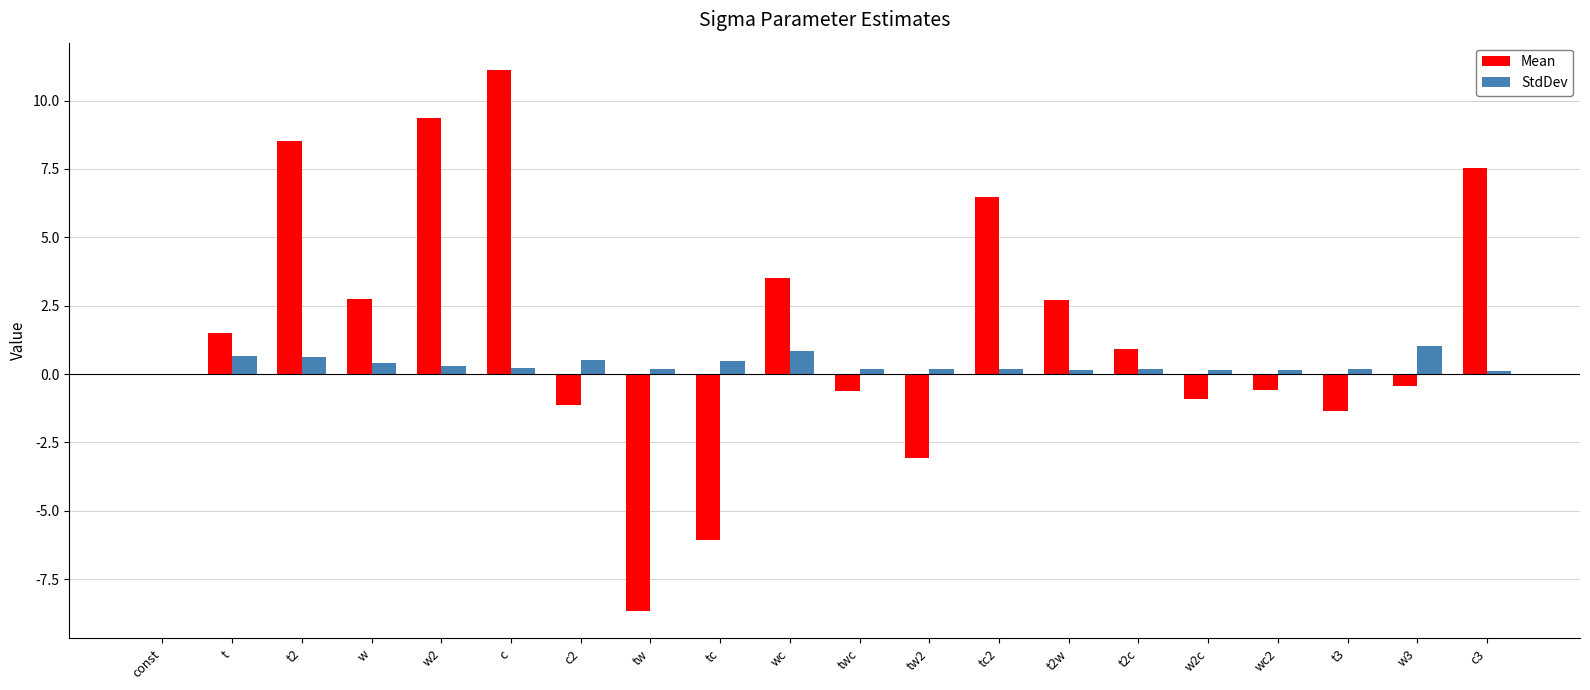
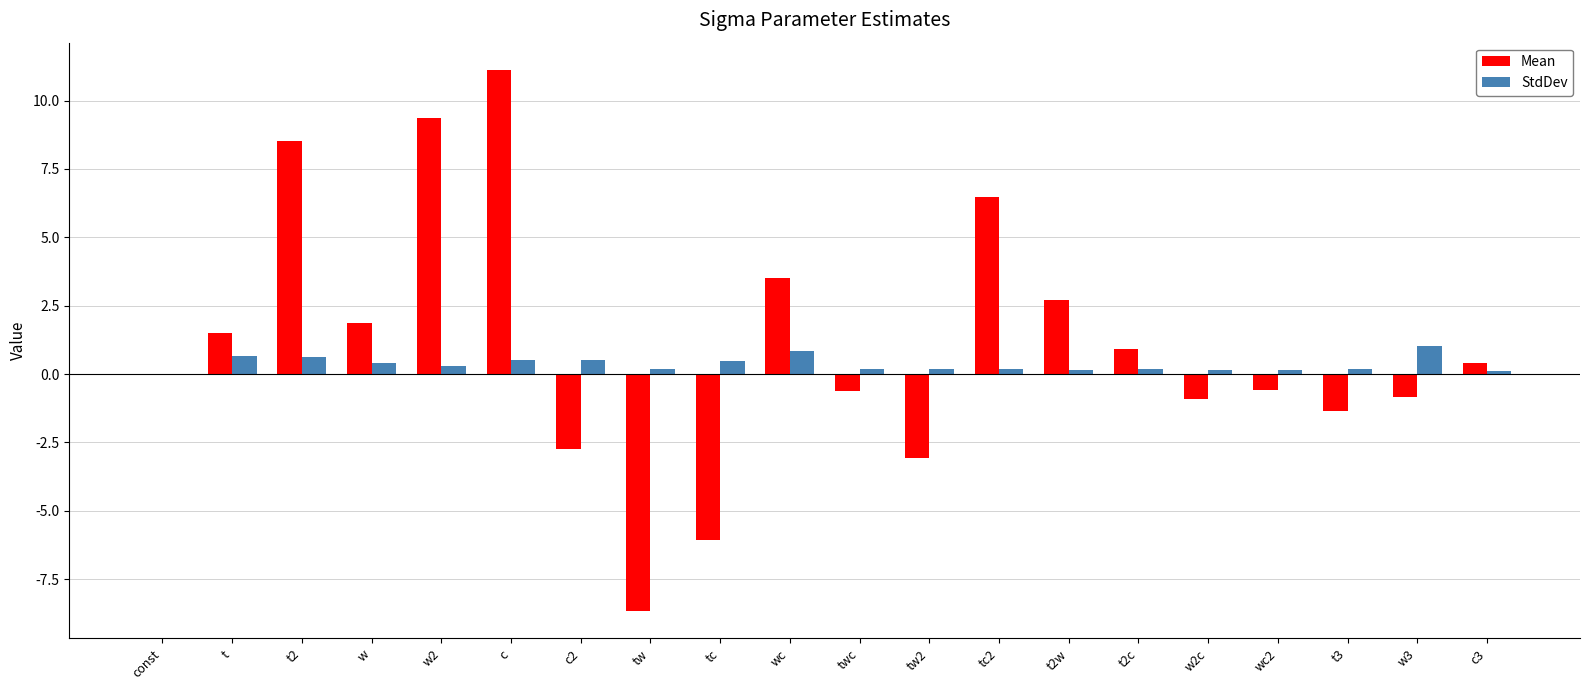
Mean, w: 2.7 -> 1.9
StdDev, c: 0.2 -> 0.5
Mean, c2: -1.1 -> -2.7
Mean, w3: -0.4 -> -0.8
Mean, c3: 7.5 -> 0.4
